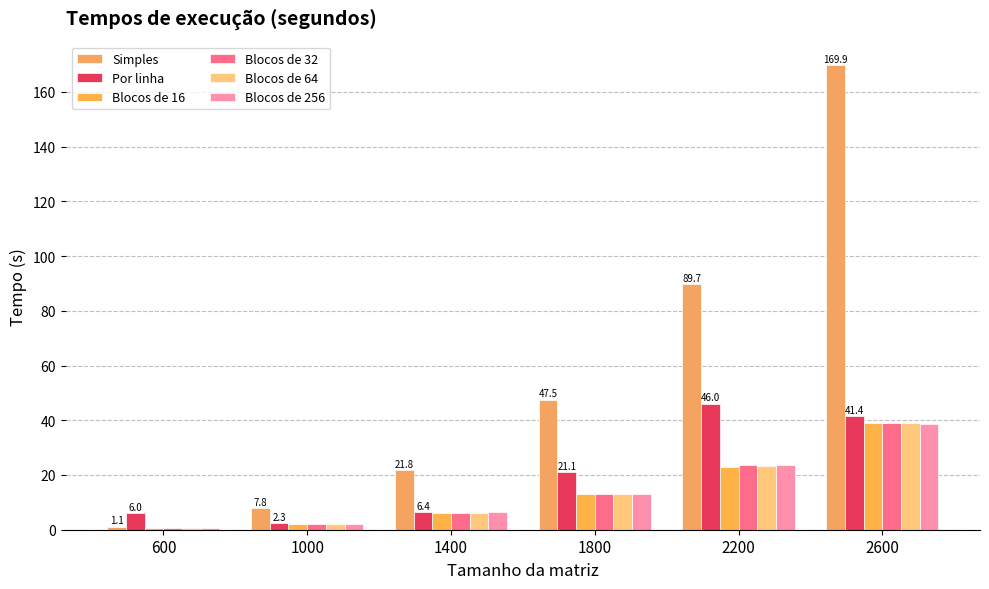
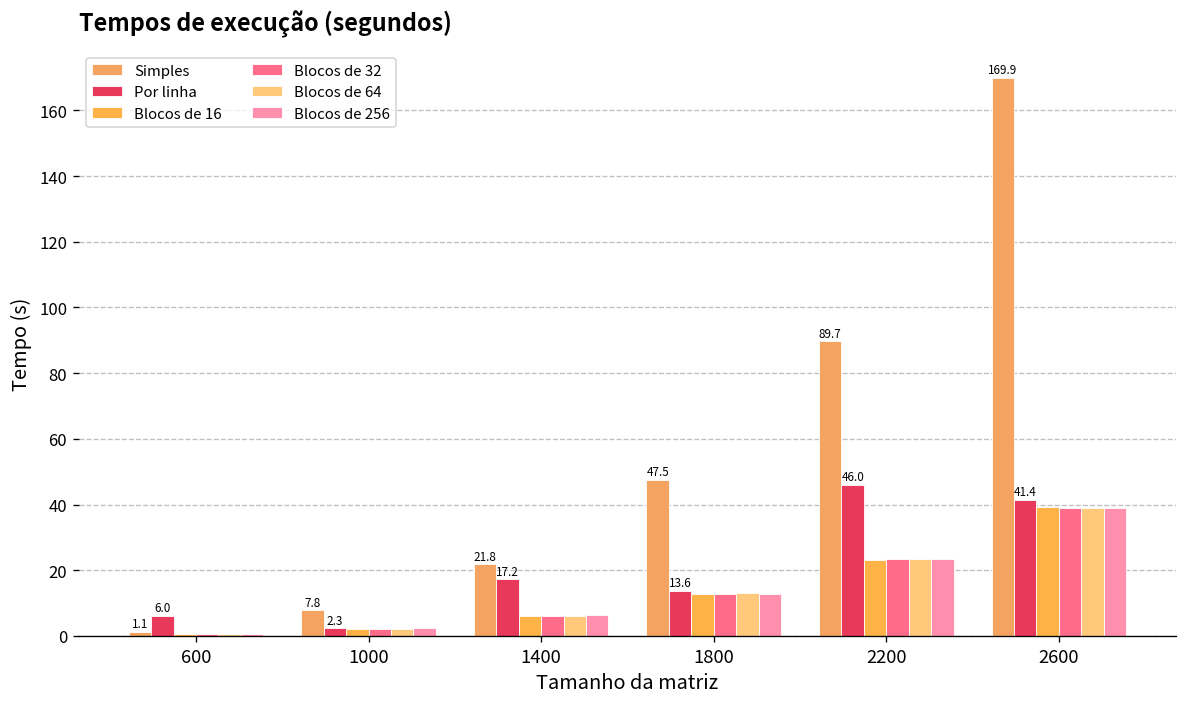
Por linha, 1400: 6.4 -> 17.2
Por linha, 1800: 21.1 -> 13.6
